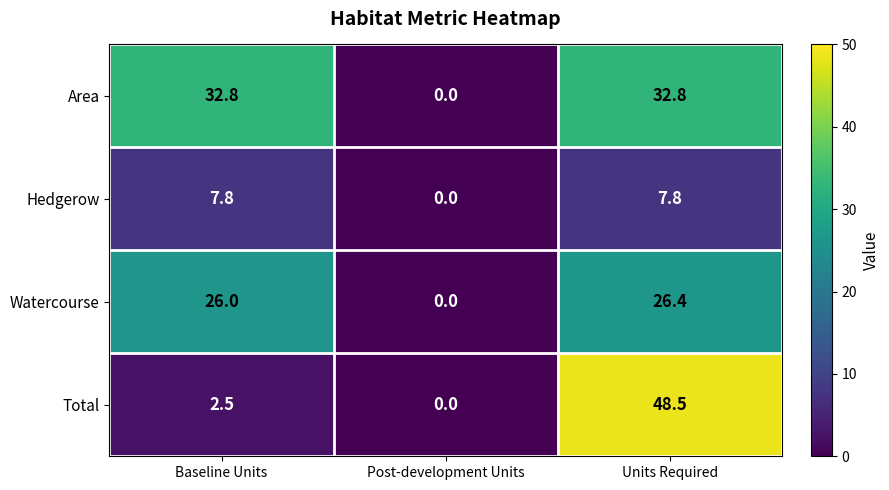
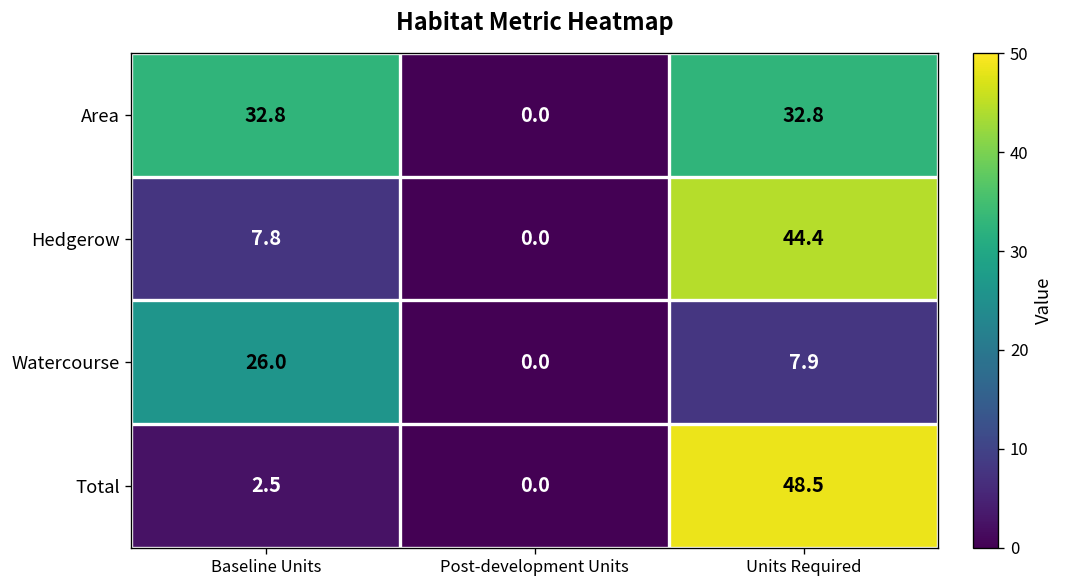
Hedgerow, Units Required: 7.8 -> 44.4
Watercourse, Units Required: 26.4 -> 7.9
